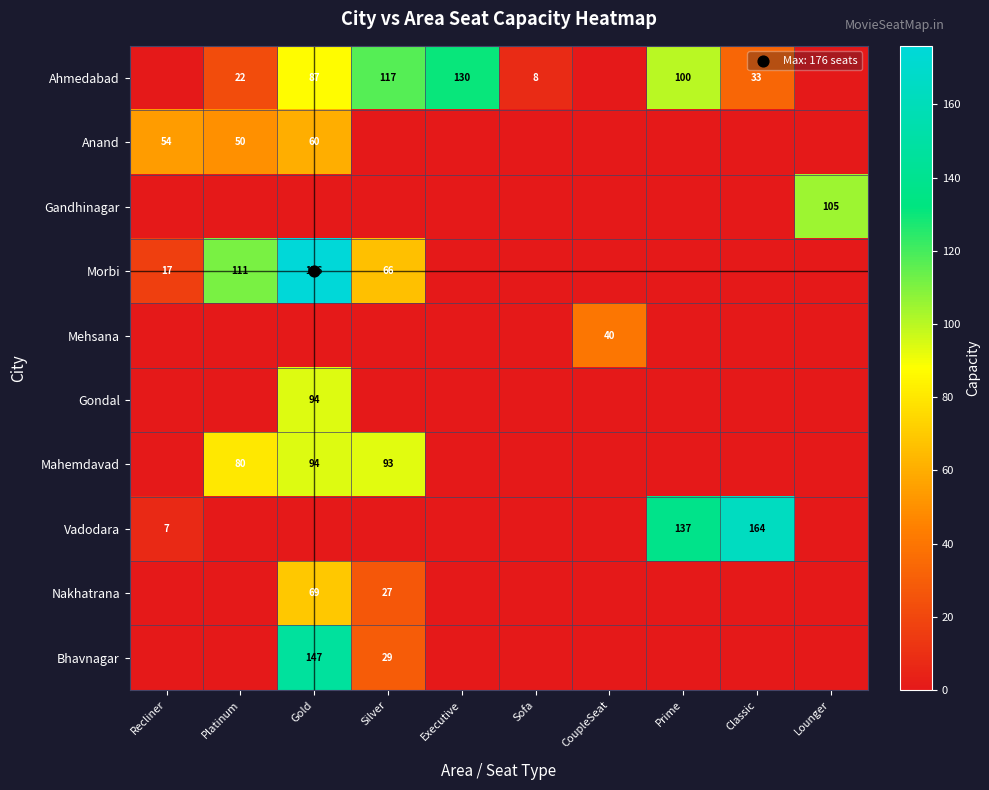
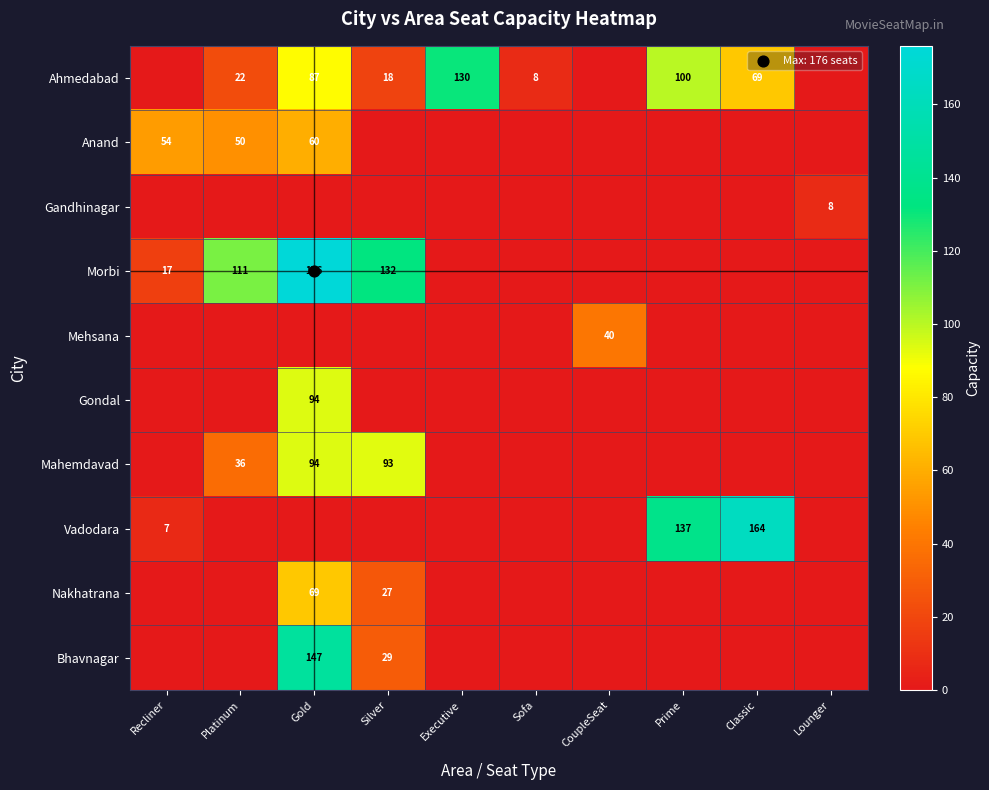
Ahmedabad, Silver: 117 -> 18
Ahmedabad, Classic: 33 -> 69
Gandhinagar, Lounger: 105 -> 8
Morbi, Silver: 66 -> 132
Mahemdavad, Platinum: 80 -> 36
